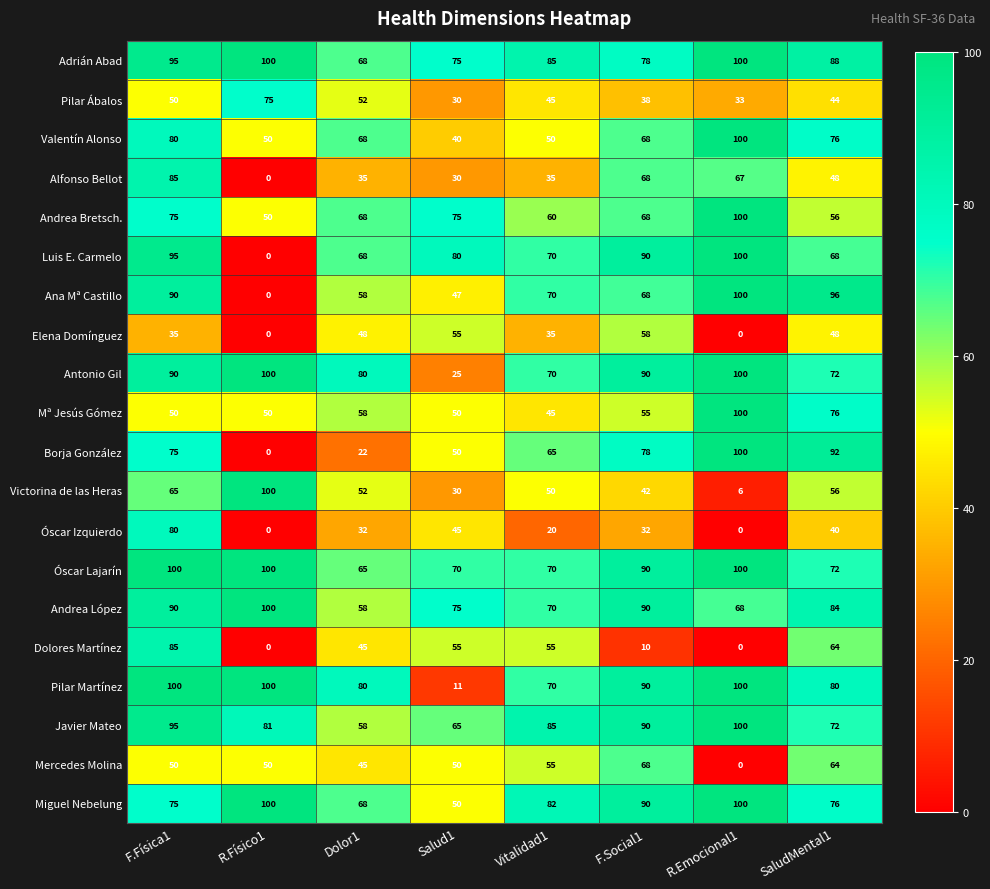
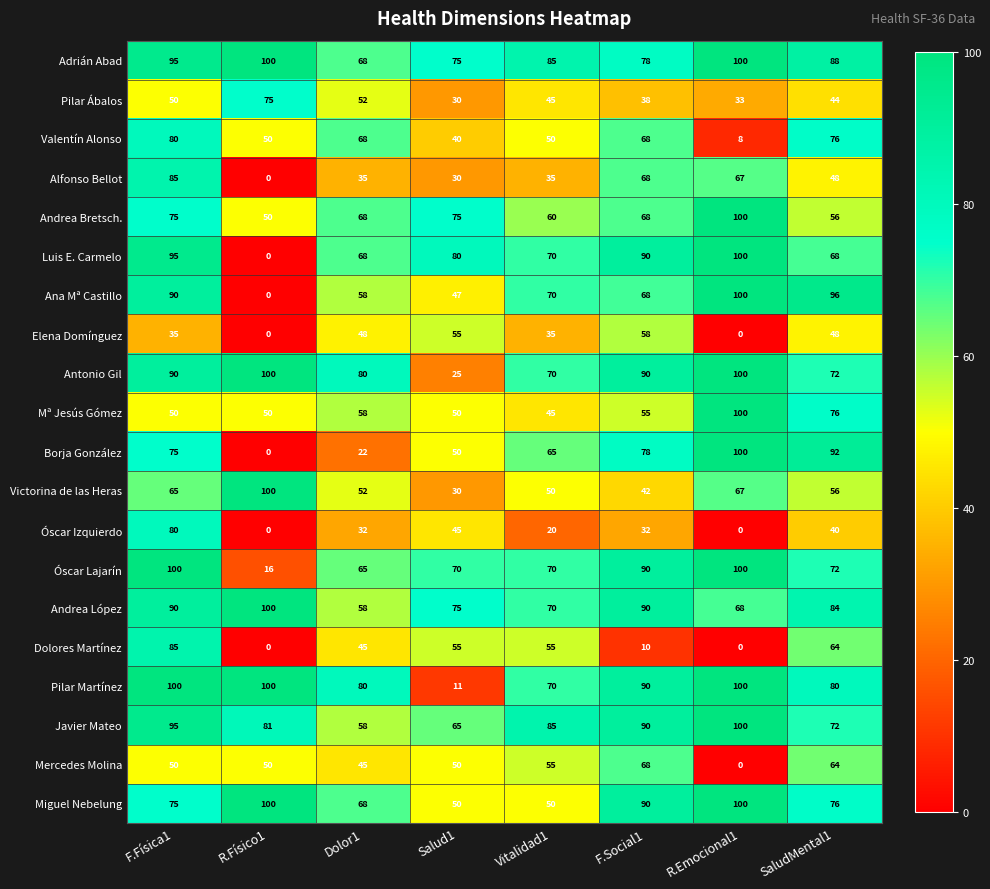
Valentín Alonso, R.Emocional1: 100 -> 8
Victorina de las Heras, R.Emocional1: 6 -> 67
Óscar Lajarín, R.Físico1: 100 -> 16
Miguel Nebelung, Vitalidad1: 82 -> 50
